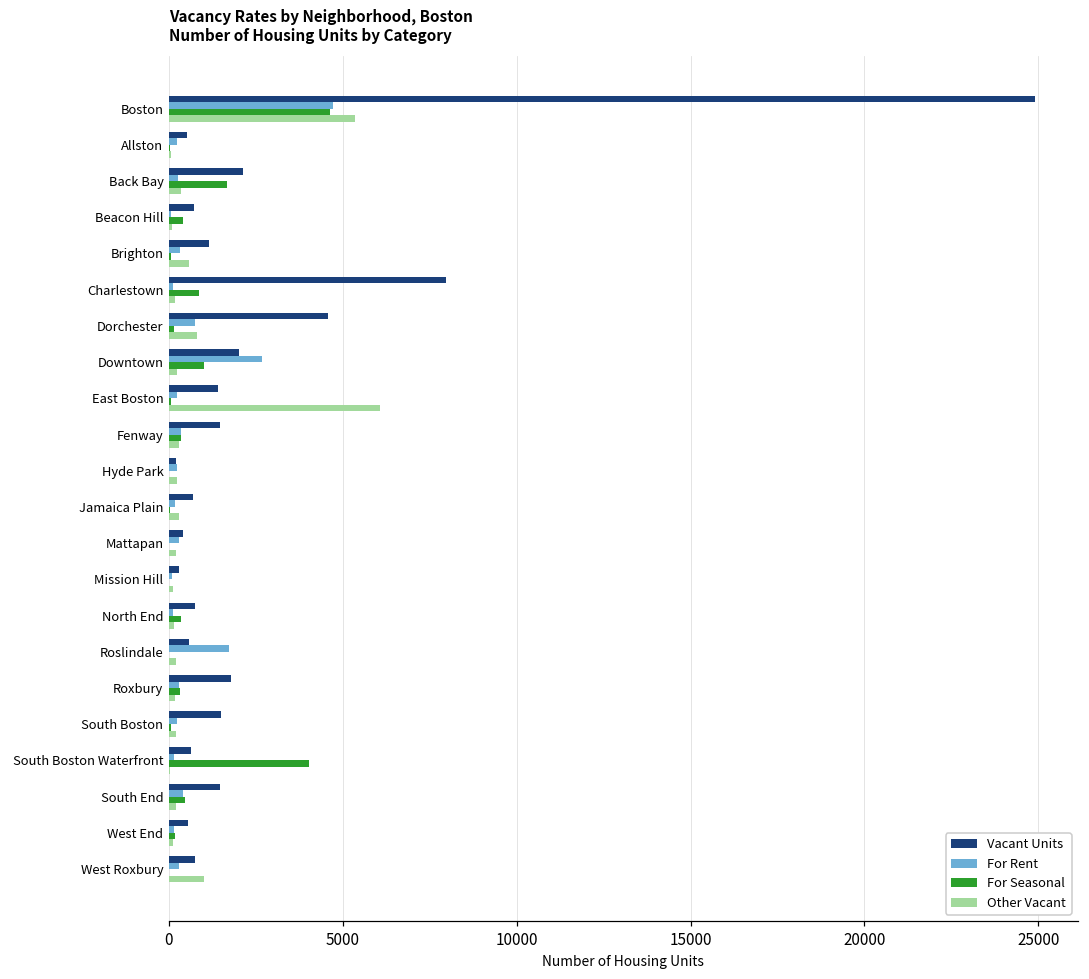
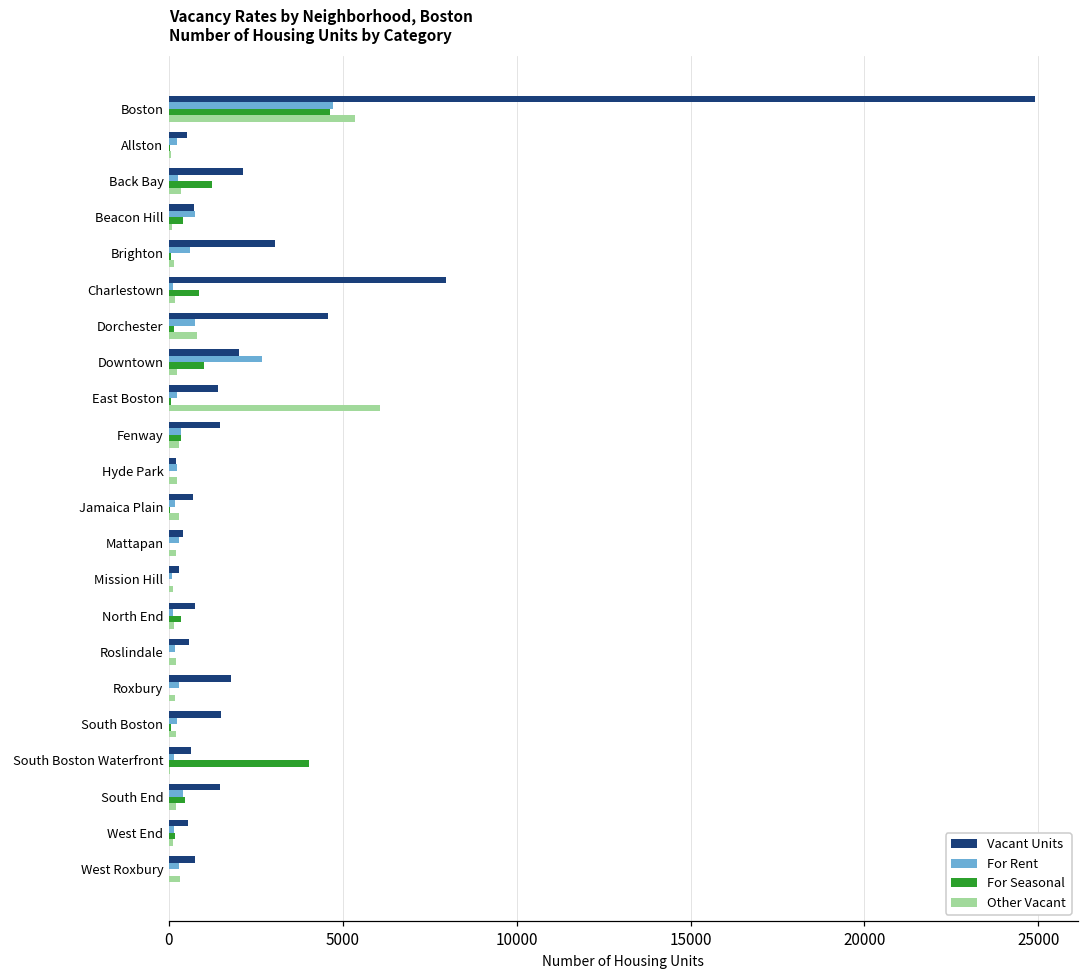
For Seasonal, Back Bay: 1700 -> 1200
For Rent, Beacon Hill: 100 -> 800
Vacant Units, Brighton: 1200 -> 3100
For Rent, Brighton: 300 -> 600
Other Vacant, Brighton: 600 -> 100
For Rent, Roslindale: 1700 -> 200
For Seasonal, Roxbury: 300 -> 0
Other Vacant, West Roxbury: 1000 -> 300
